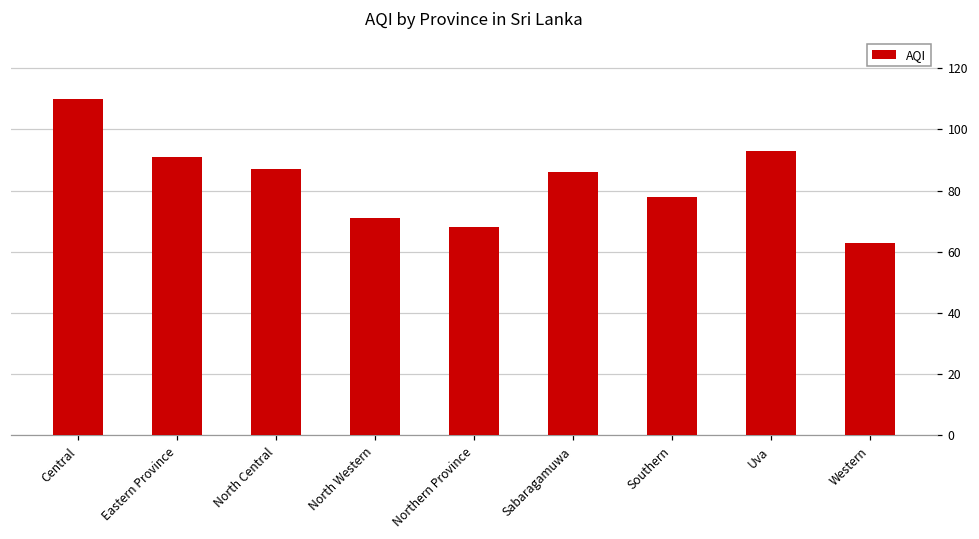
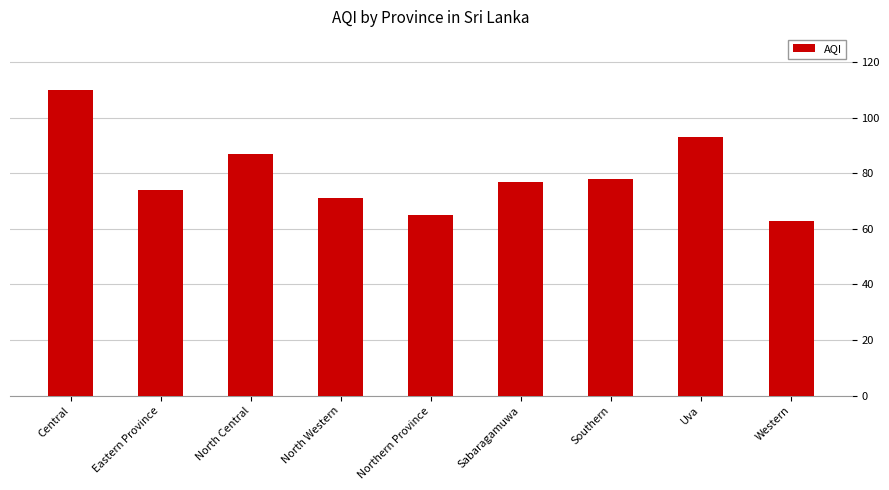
Eastern Province: 91 -> 74
Northern Province: 68 -> 65
Sabaragamuwa: 86 -> 77
